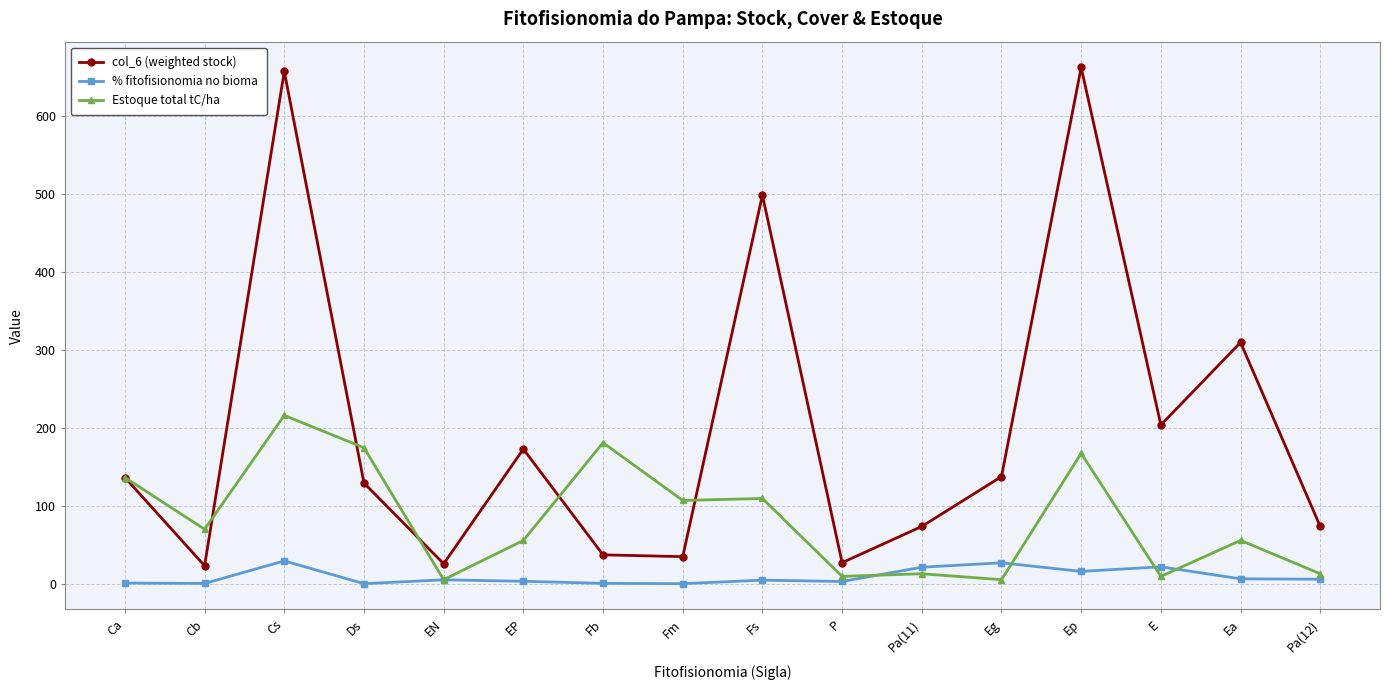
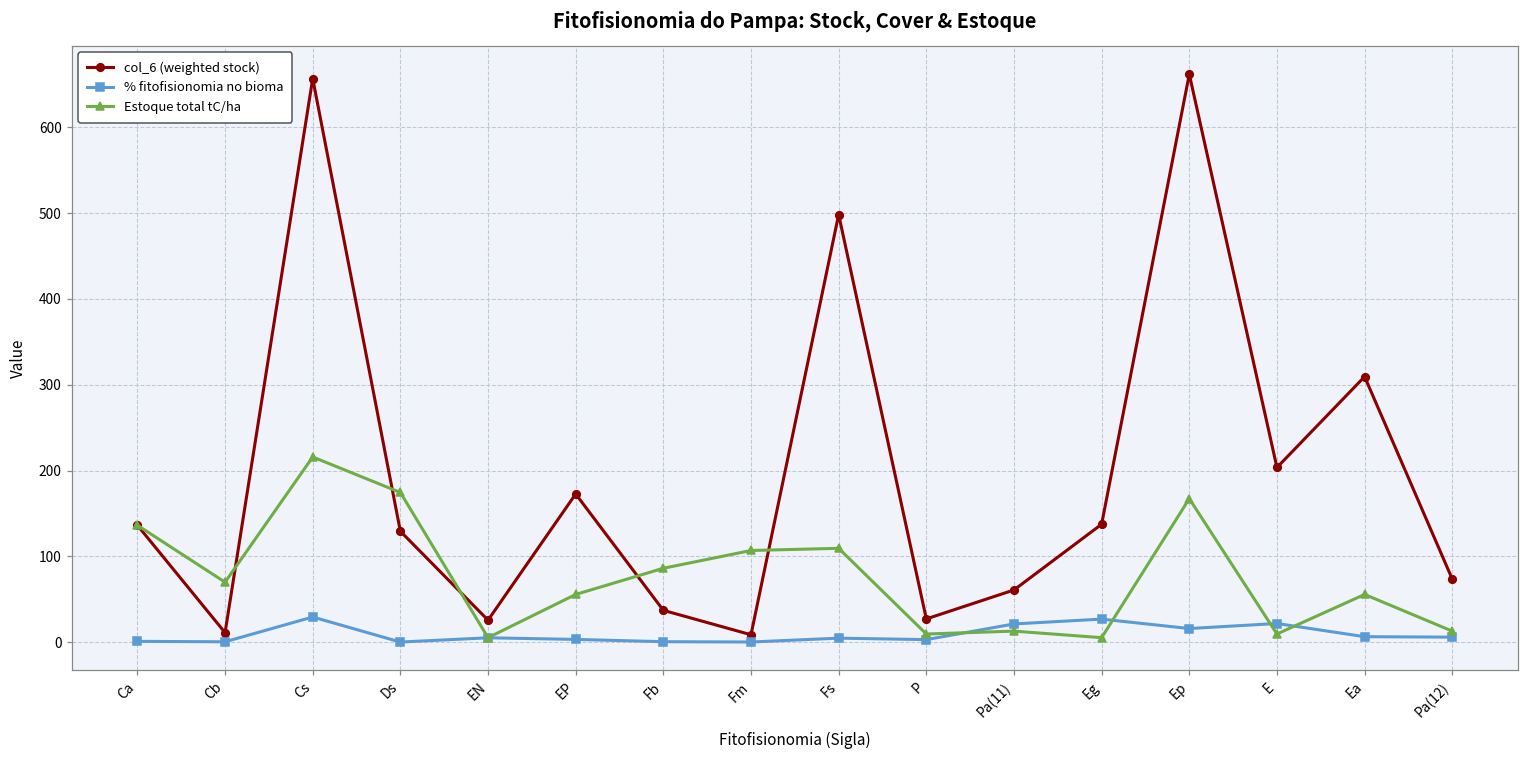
col_6 (weighted stock), Cb: 20 -> 10
Estoque total tC/ha, Fb: 180 -> 90
col_6 (weighted stock), Fm: 30 -> 10
col_6 (weighted stock), Pa(11): 70 -> 60
